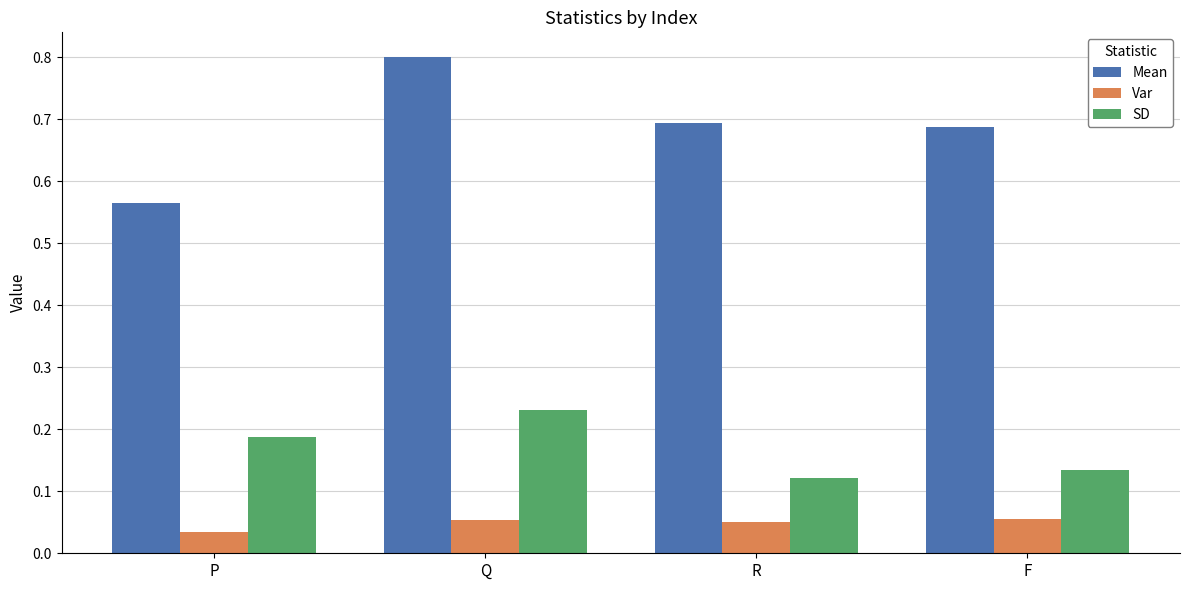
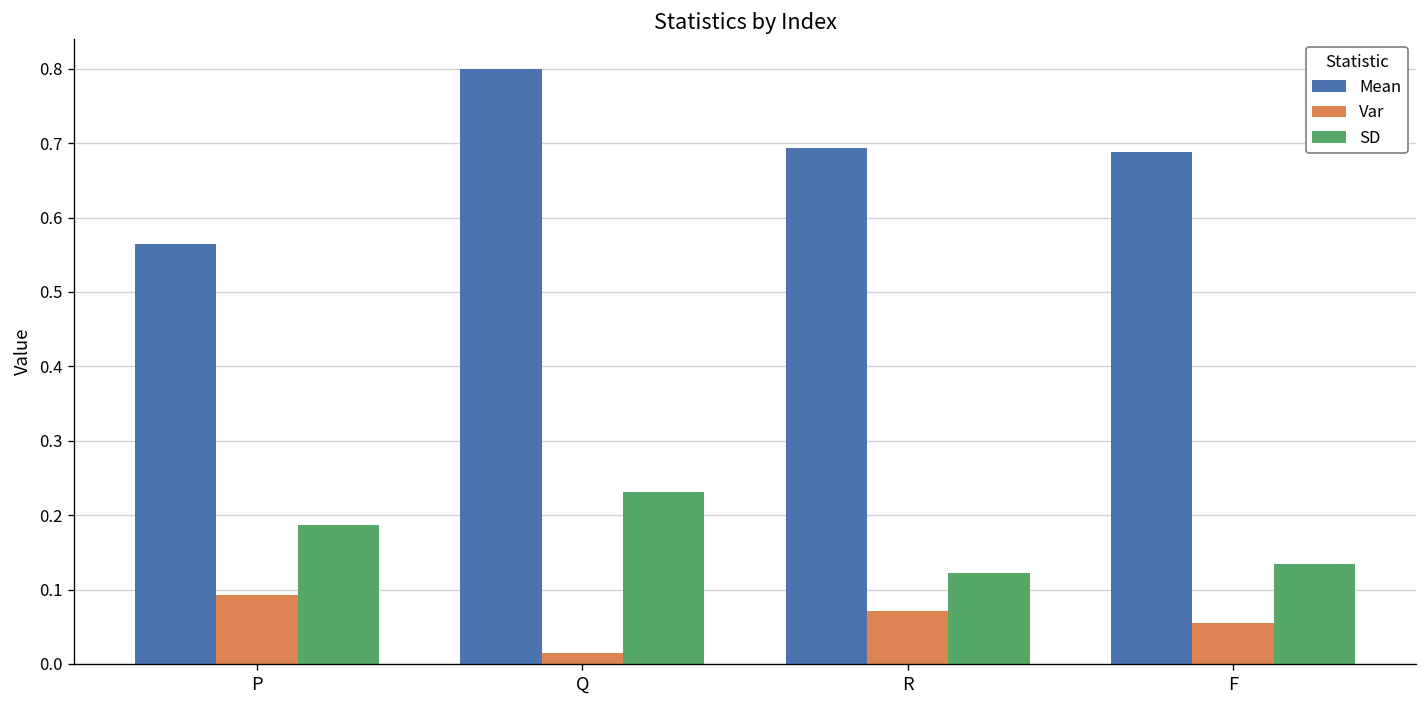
Var, P: 0.03 -> 0.09
Var, Q: 0.05 -> 0.02
Var, R: 0.05 -> 0.07
